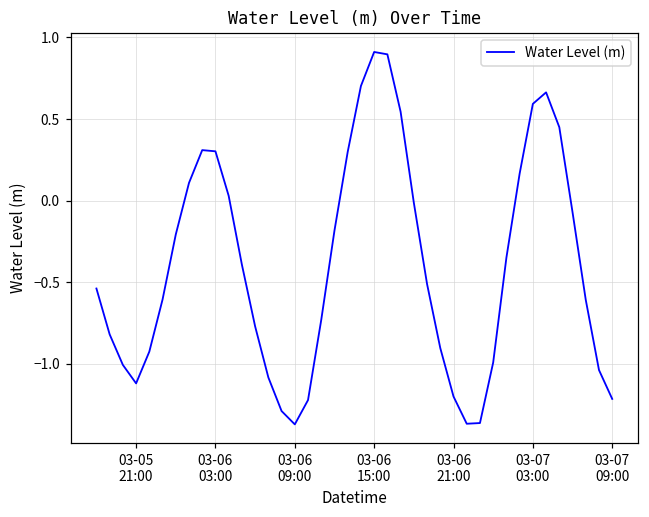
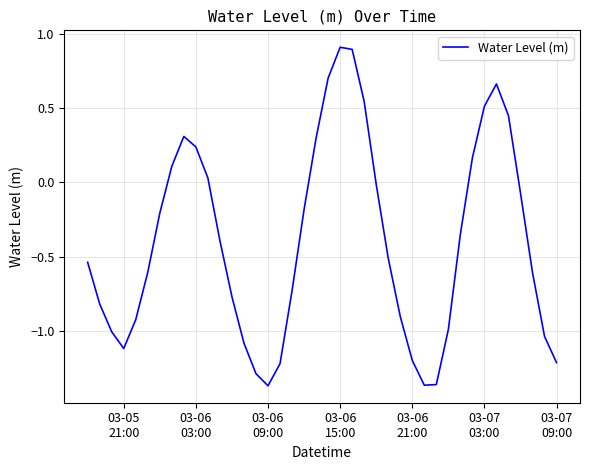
03-06 03:00: 0.30 -> 0.24
03-07 03:00: 0.59 -> 0.51
